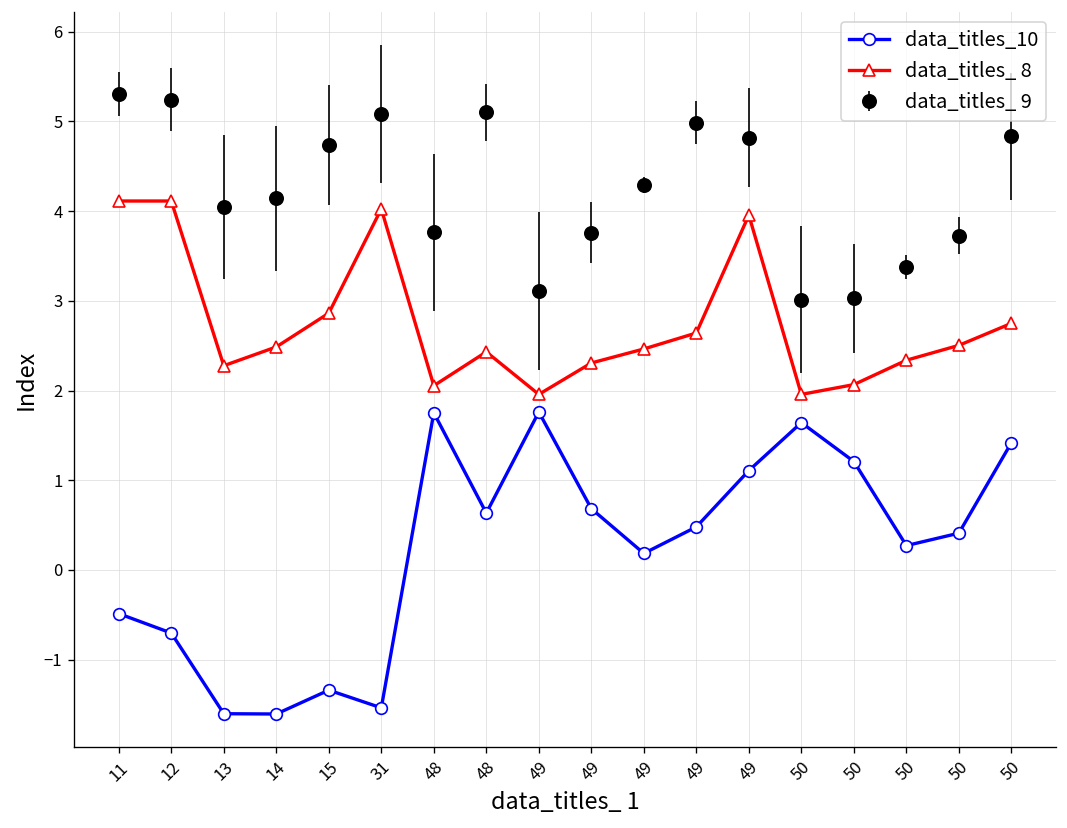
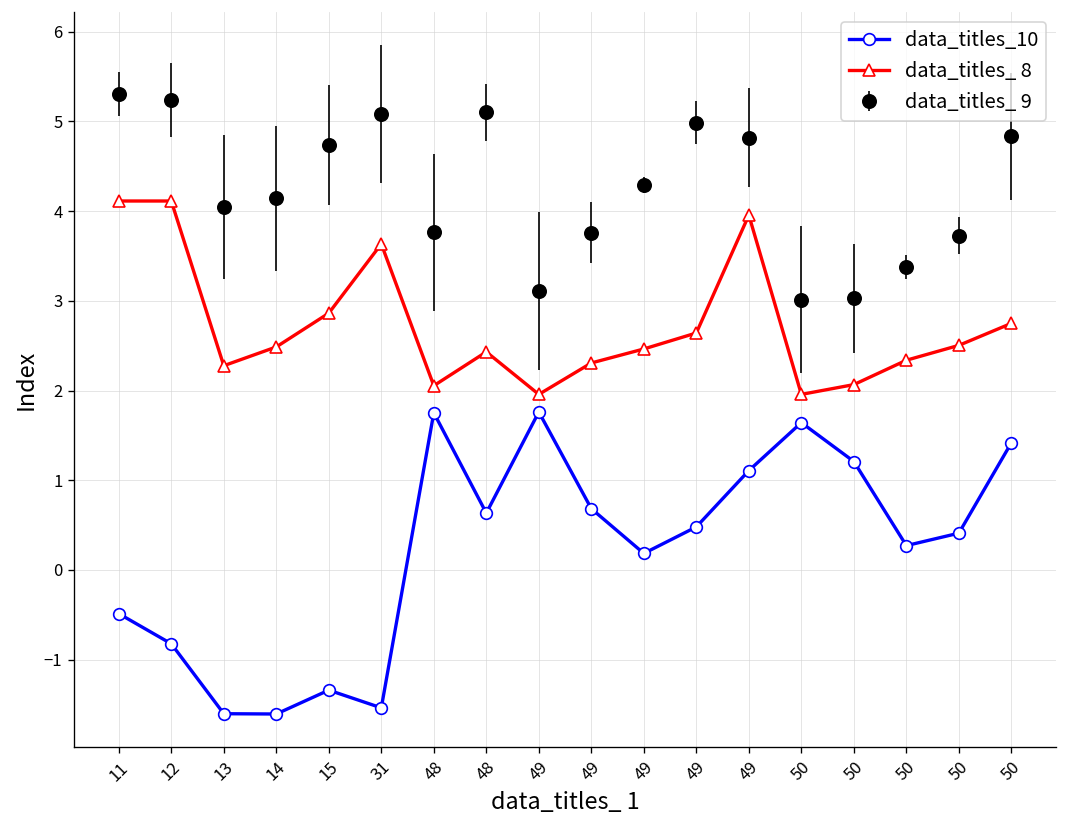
data_titles_10, 12: -0.7 -> -0.8
data_titles_ 8, 31: 4.0 -> 3.6
